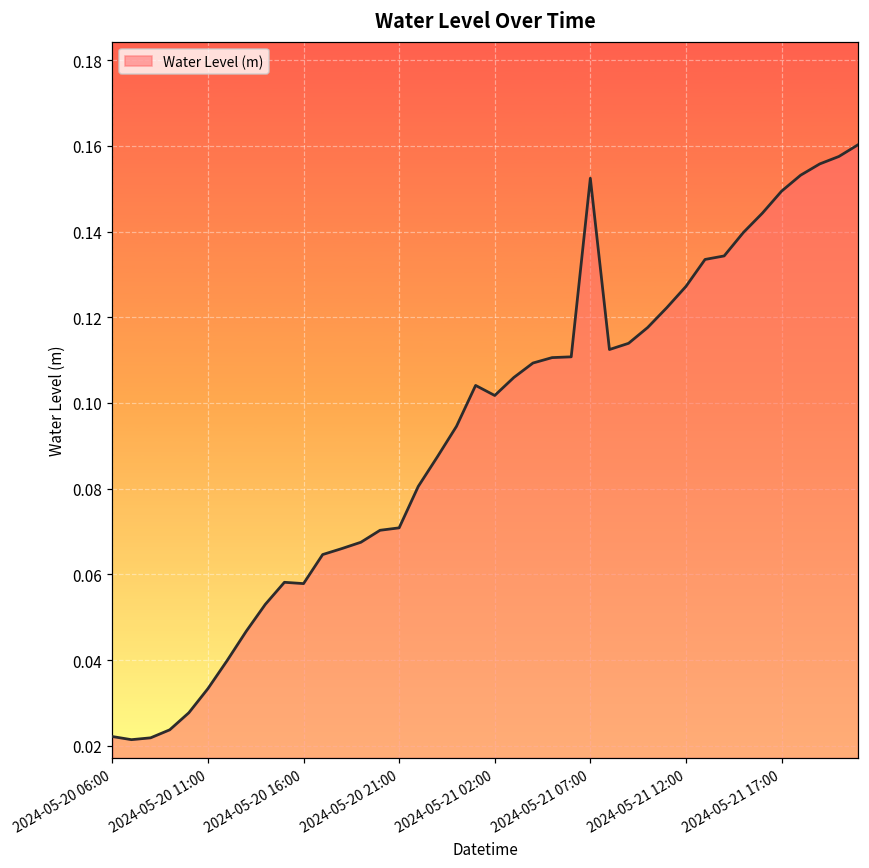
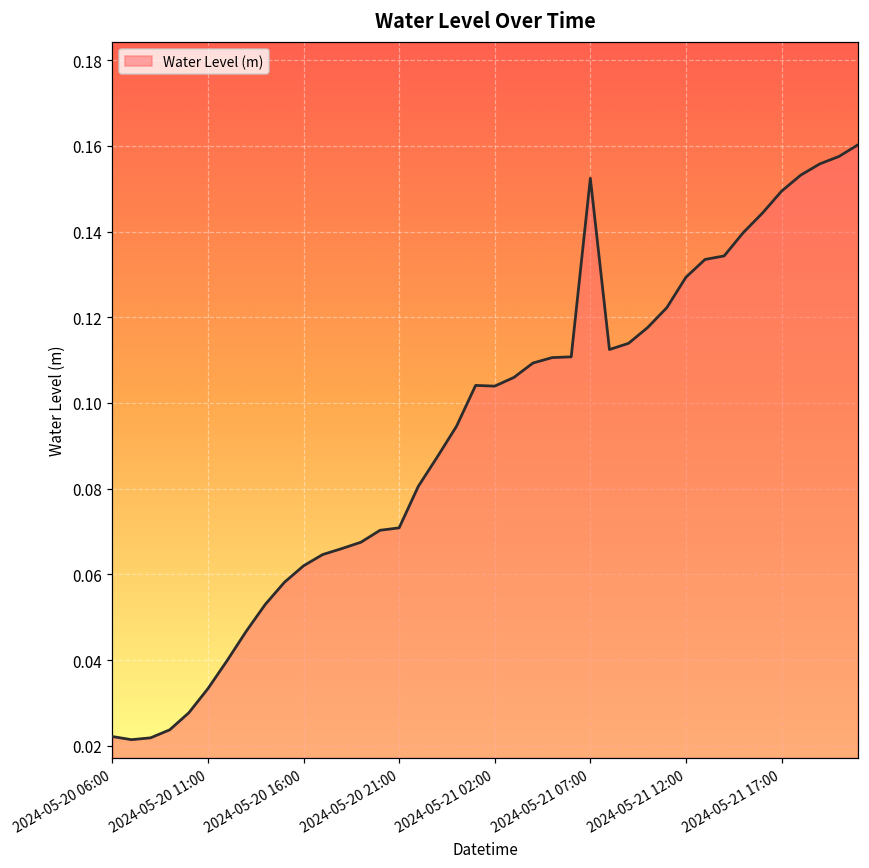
2024-05-20 16:00: 0.058 -> 0.062
2024-05-21 02:00: 0.102 -> 0.104
2024-05-21 12:00: 0.127 -> 0.129
